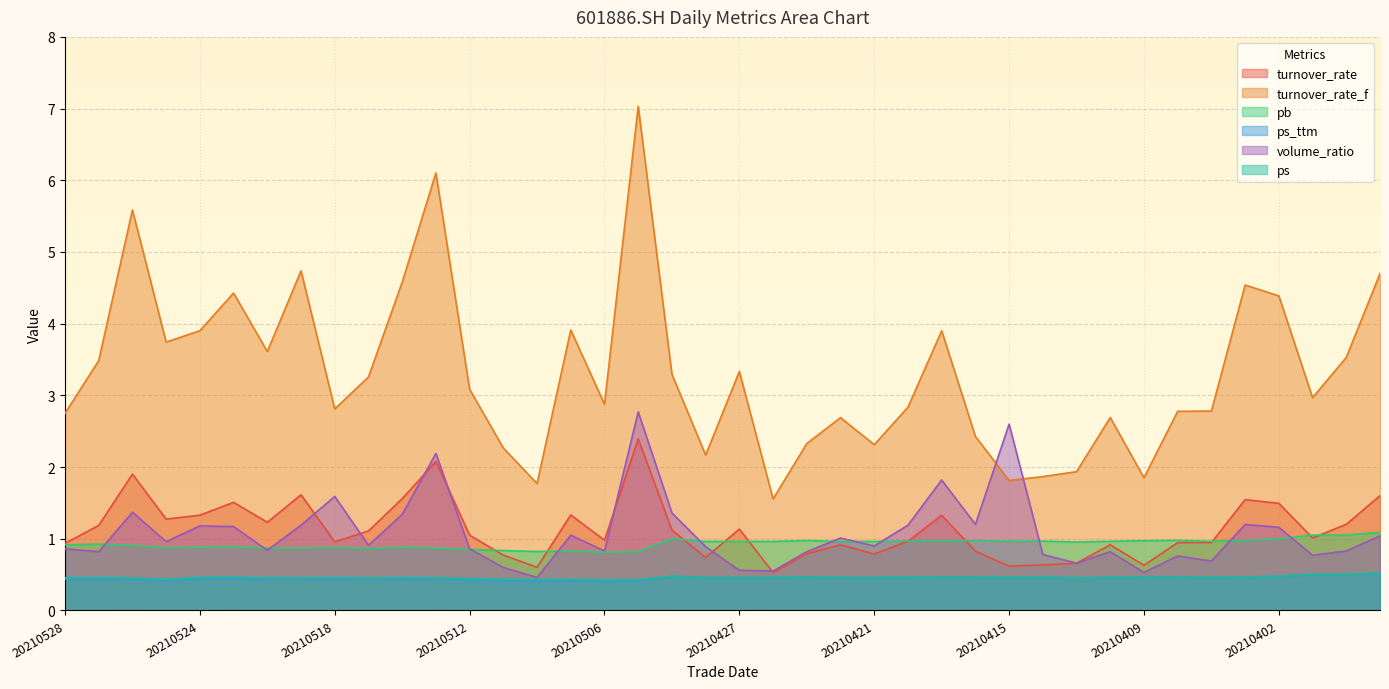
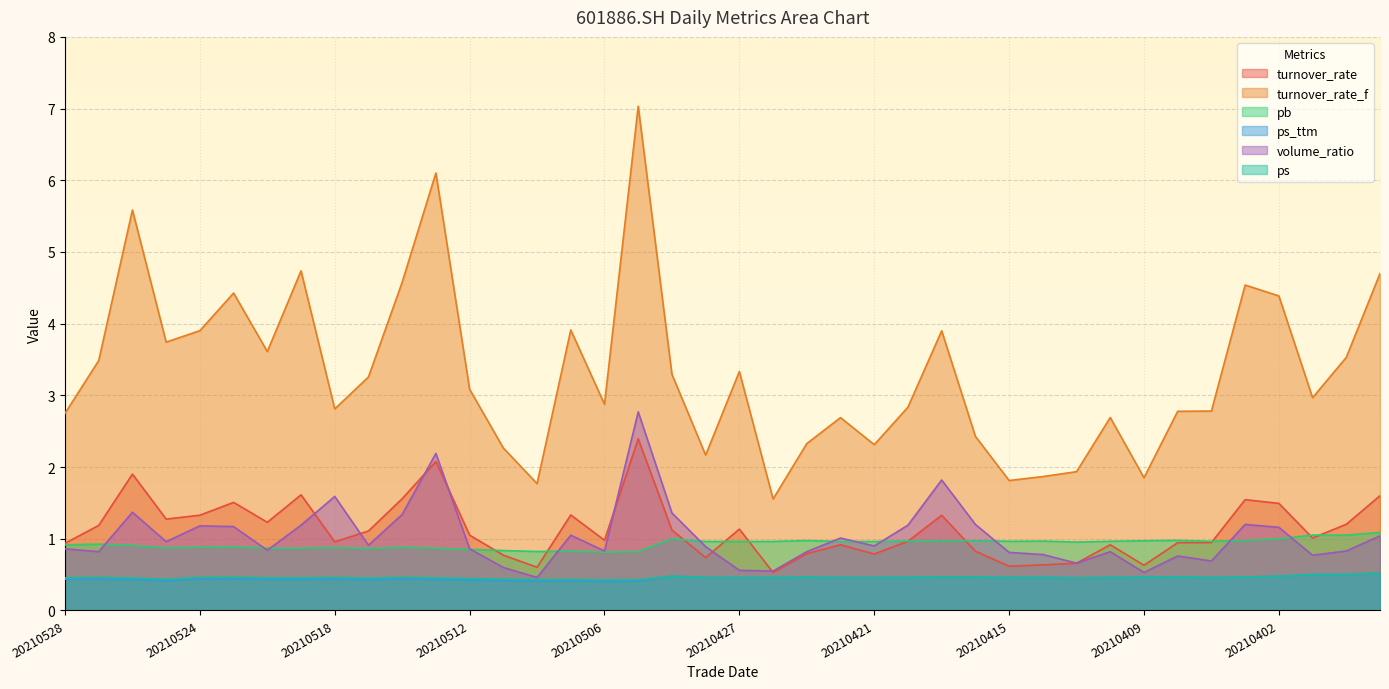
volume_ratio, 20210415: 2.6 -> 0.8
